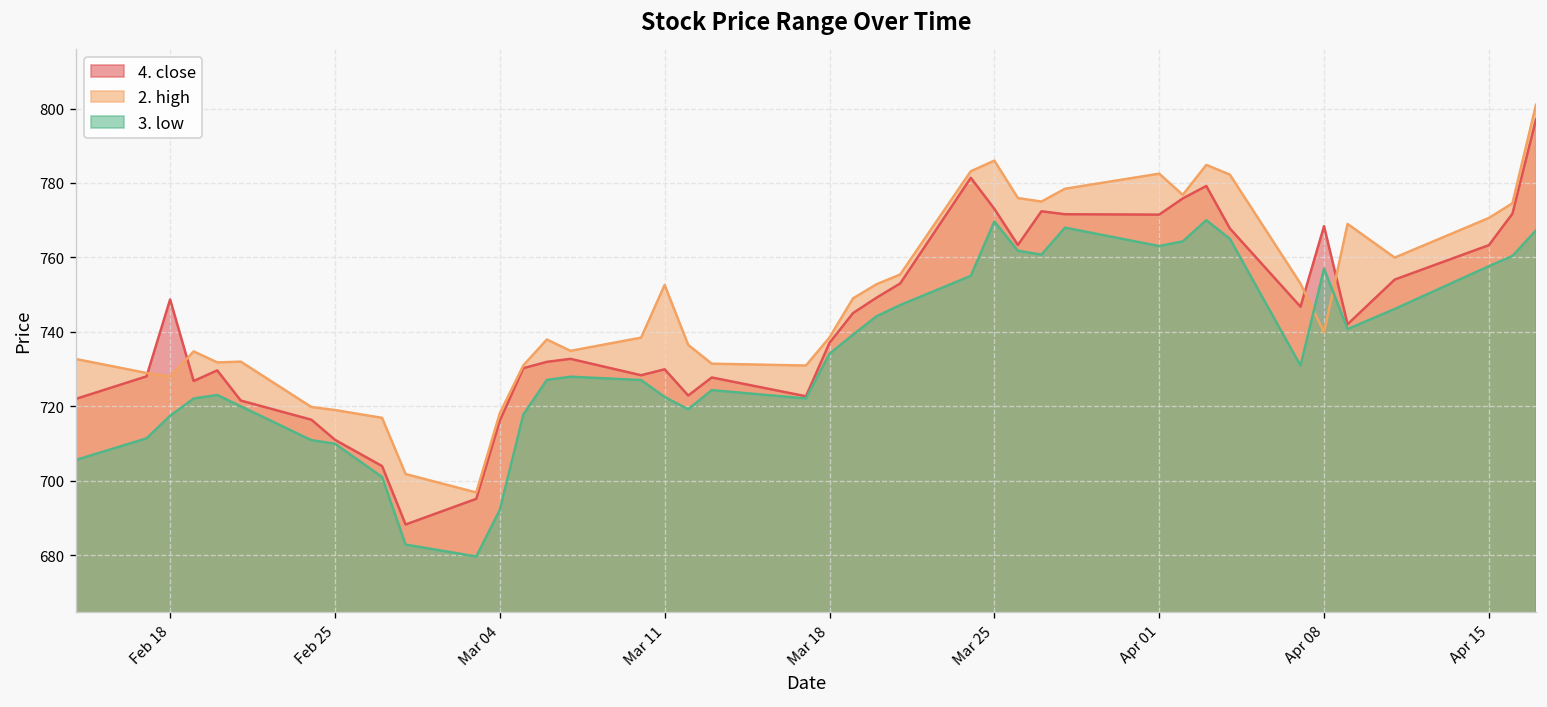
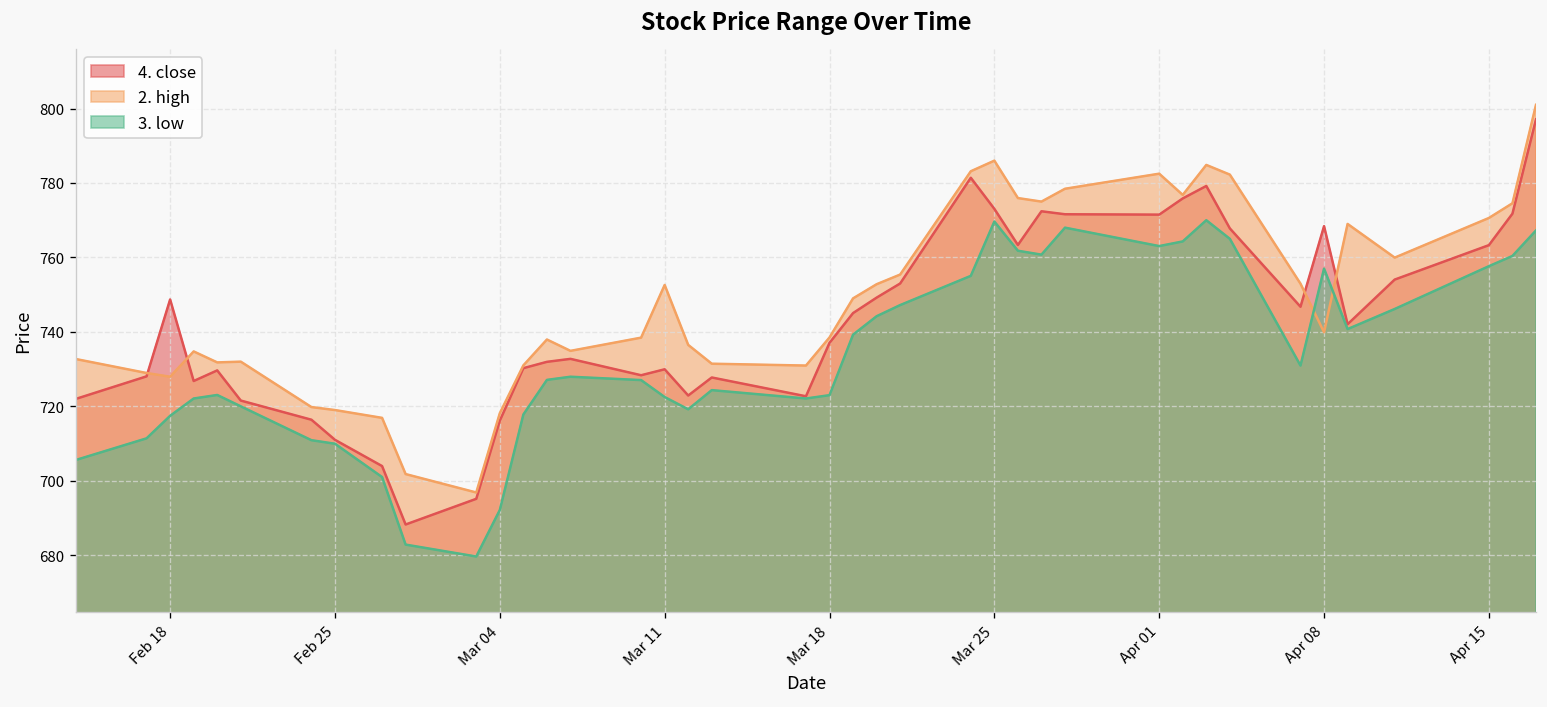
3. low, Mar 18: 734 -> 723
